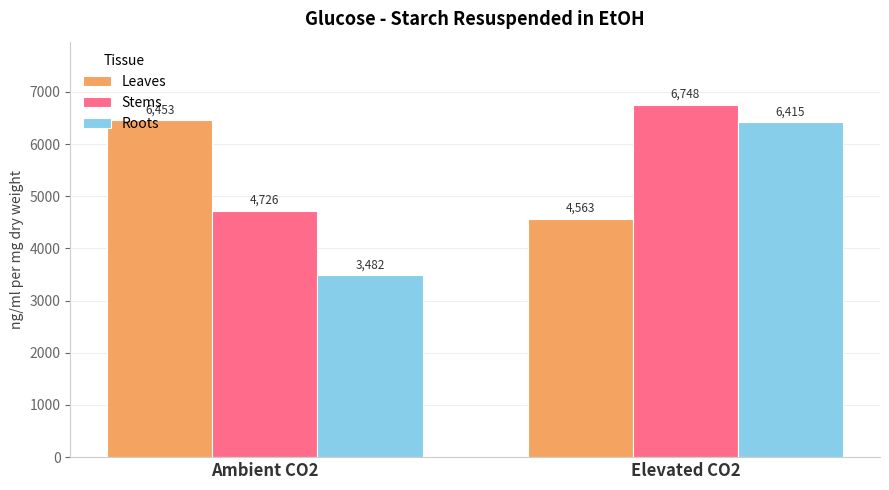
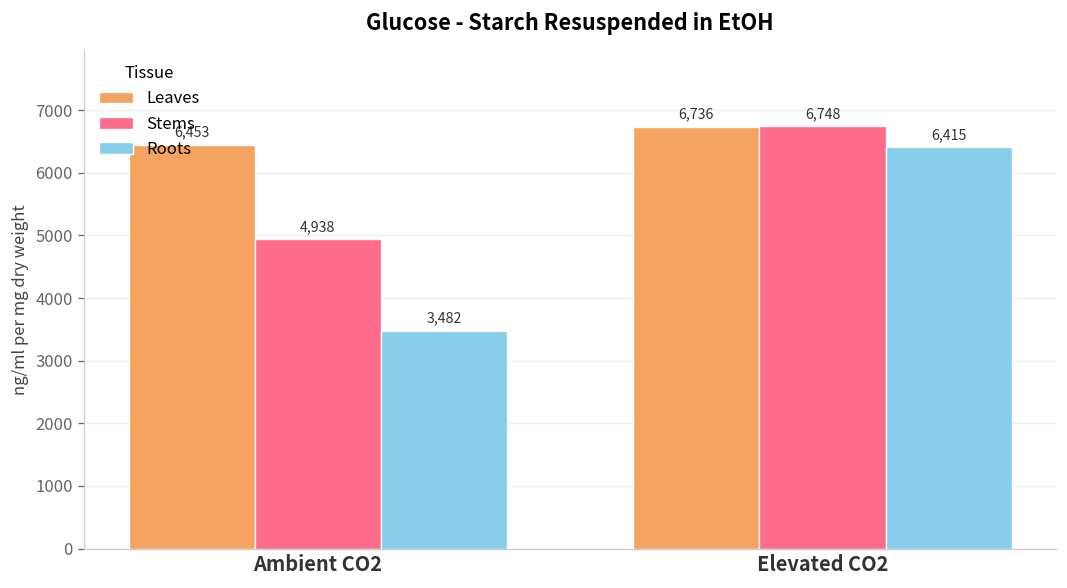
Stems, Ambient CO2: 4,726 -> 4,938
Leaves, Elevated CO2: 4,563 -> 6,736
